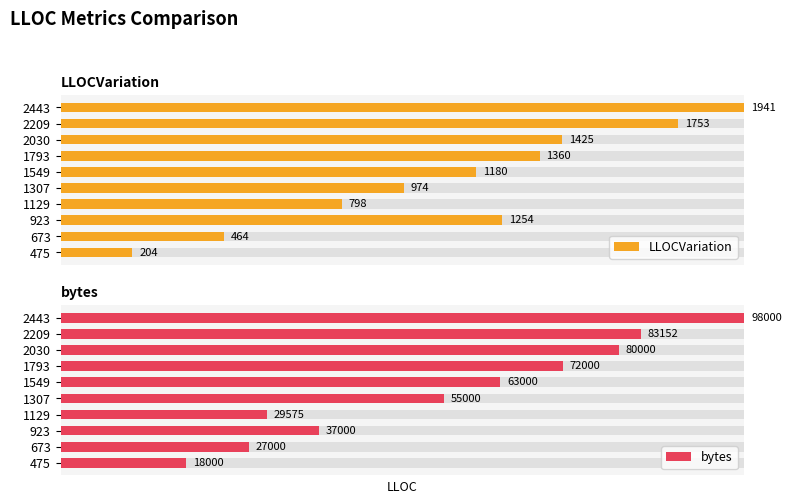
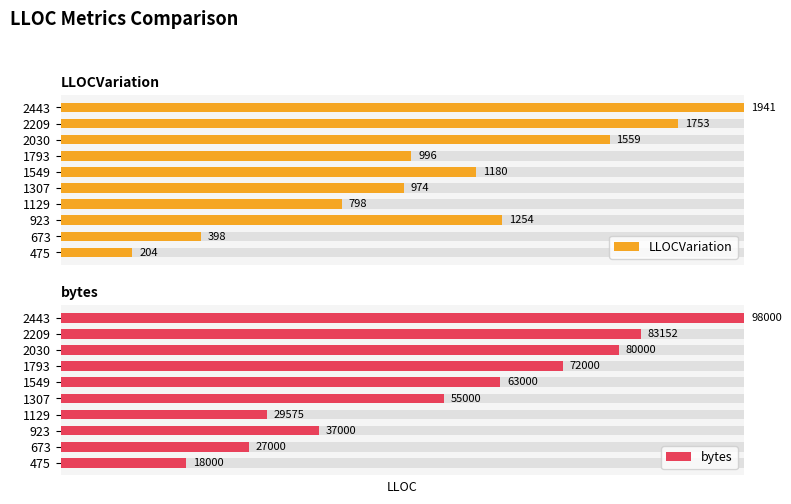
LLOCVariation, LLOCVariation, 2030: 1425 -> 1559
LLOCVariation, LLOCVariation, 1793: 1360 -> 996
LLOCVariation, LLOCVariation, 673: 464 -> 398
